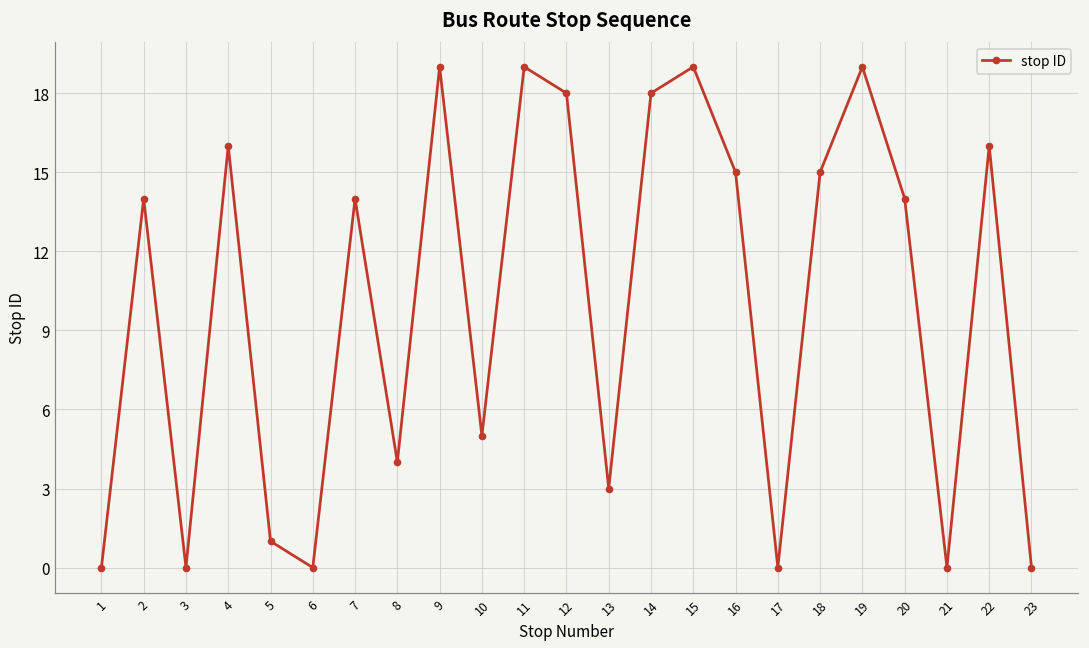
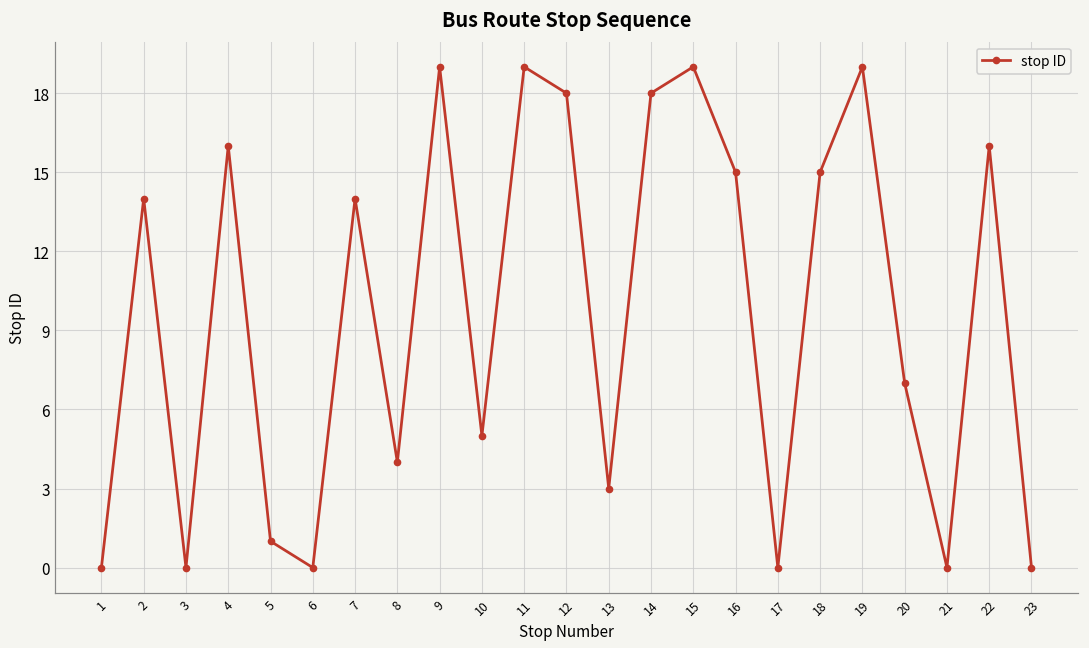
20: 14 -> 7
